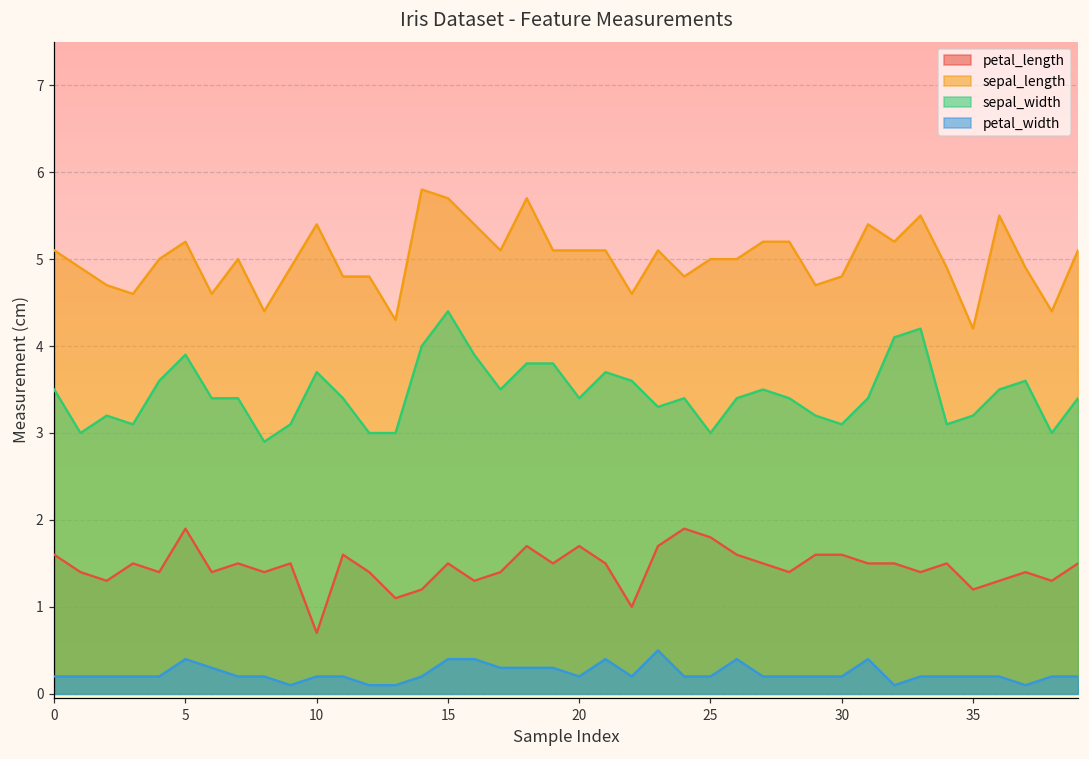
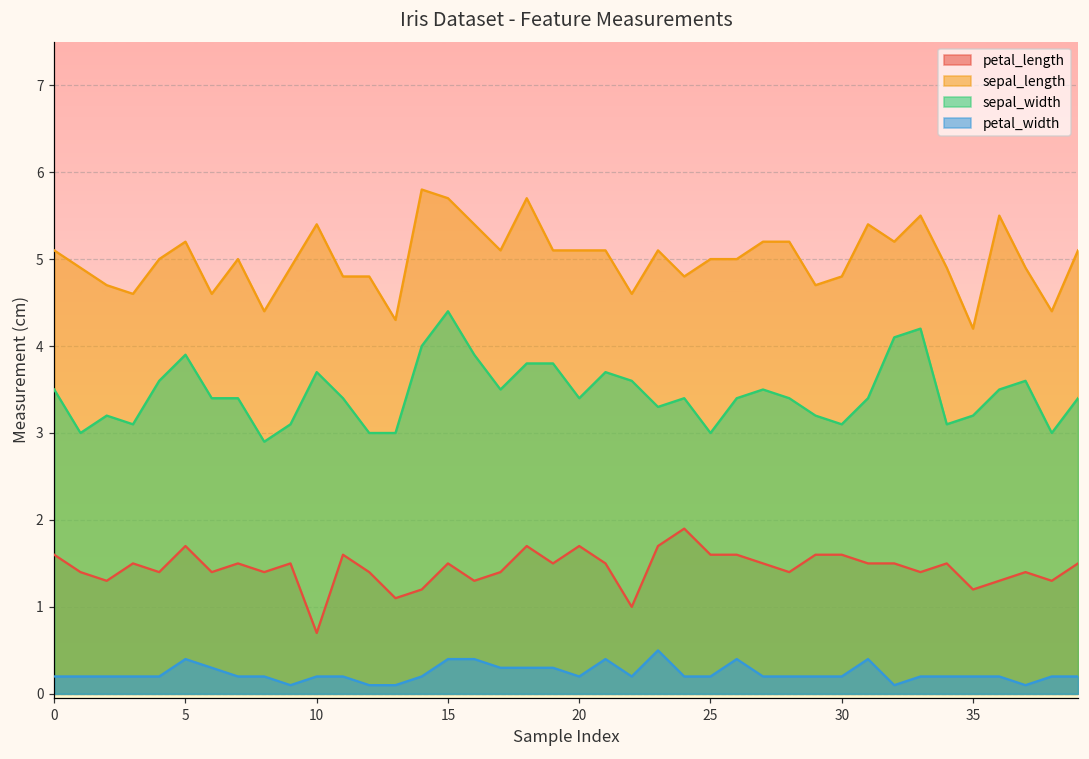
petal_length, 5: 1.9 -> 1.7
petal_length, 25: 1.8 -> 1.6
